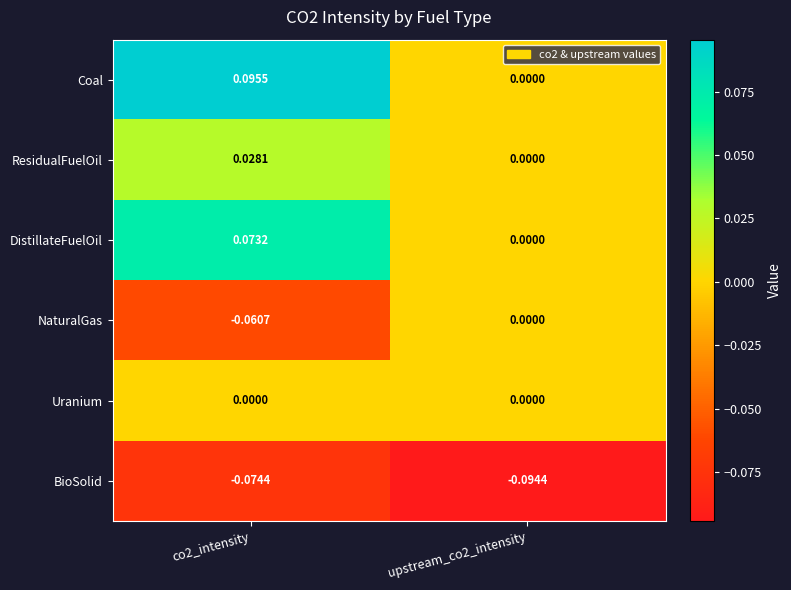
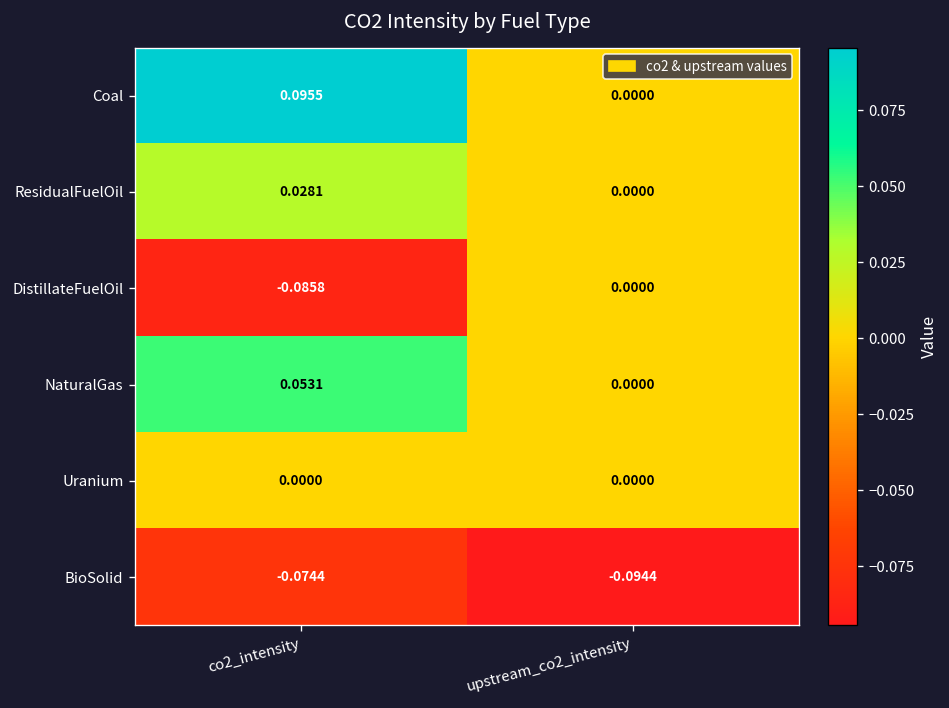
DistillateFuelOil, co2_intensity: 0.0732 -> -0.0858
NaturalGas, co2_intensity: -0.0607 -> 0.0531
